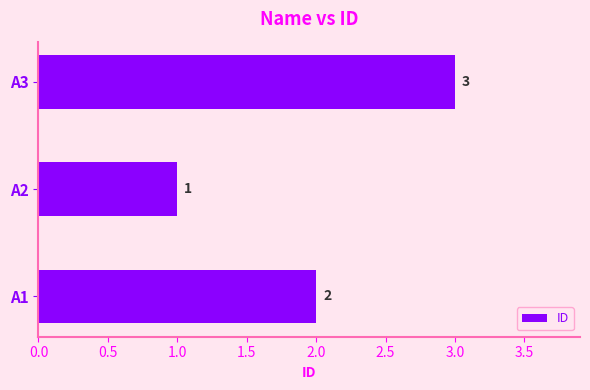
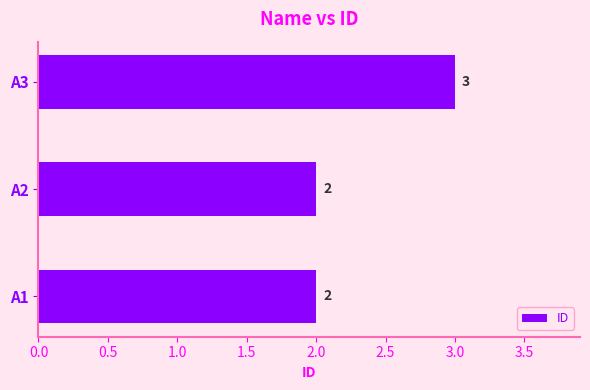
A2: 1 -> 2
